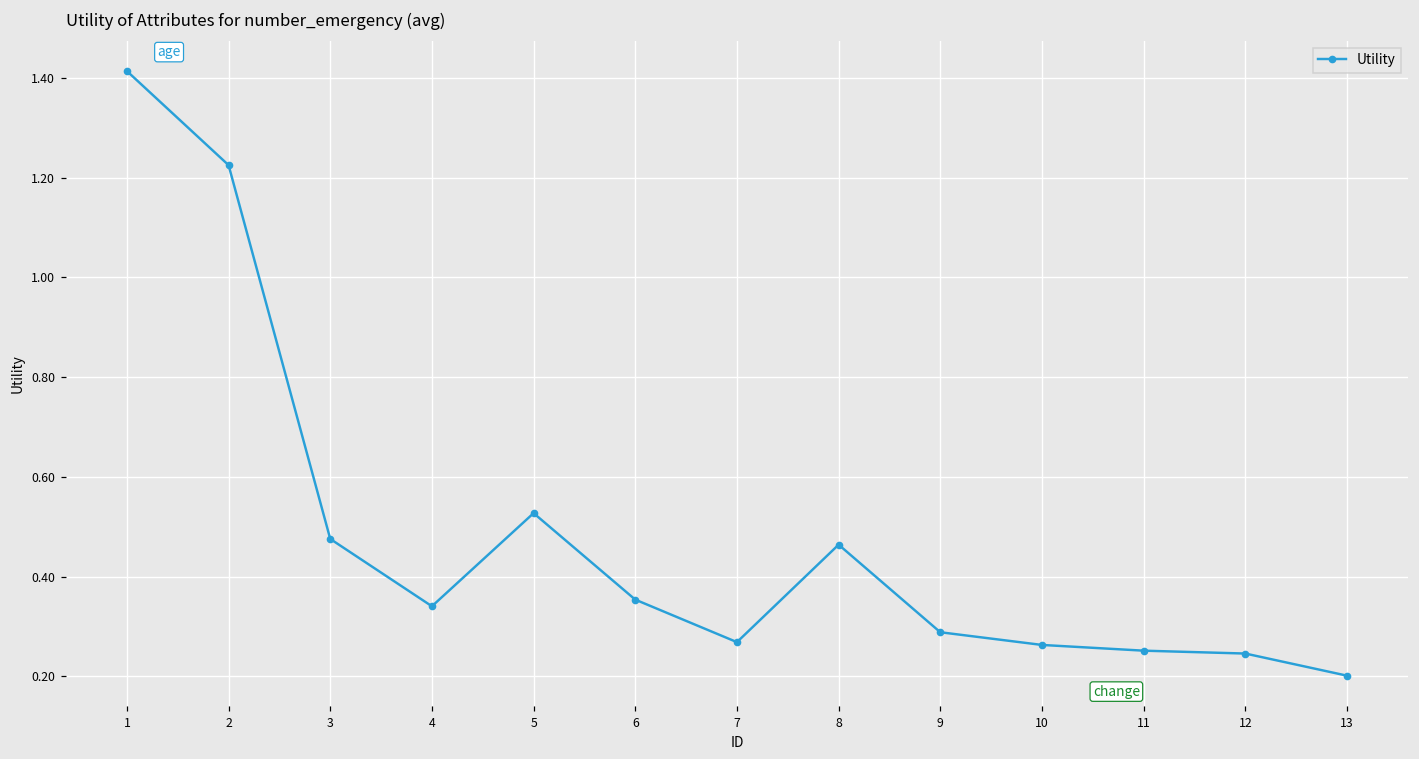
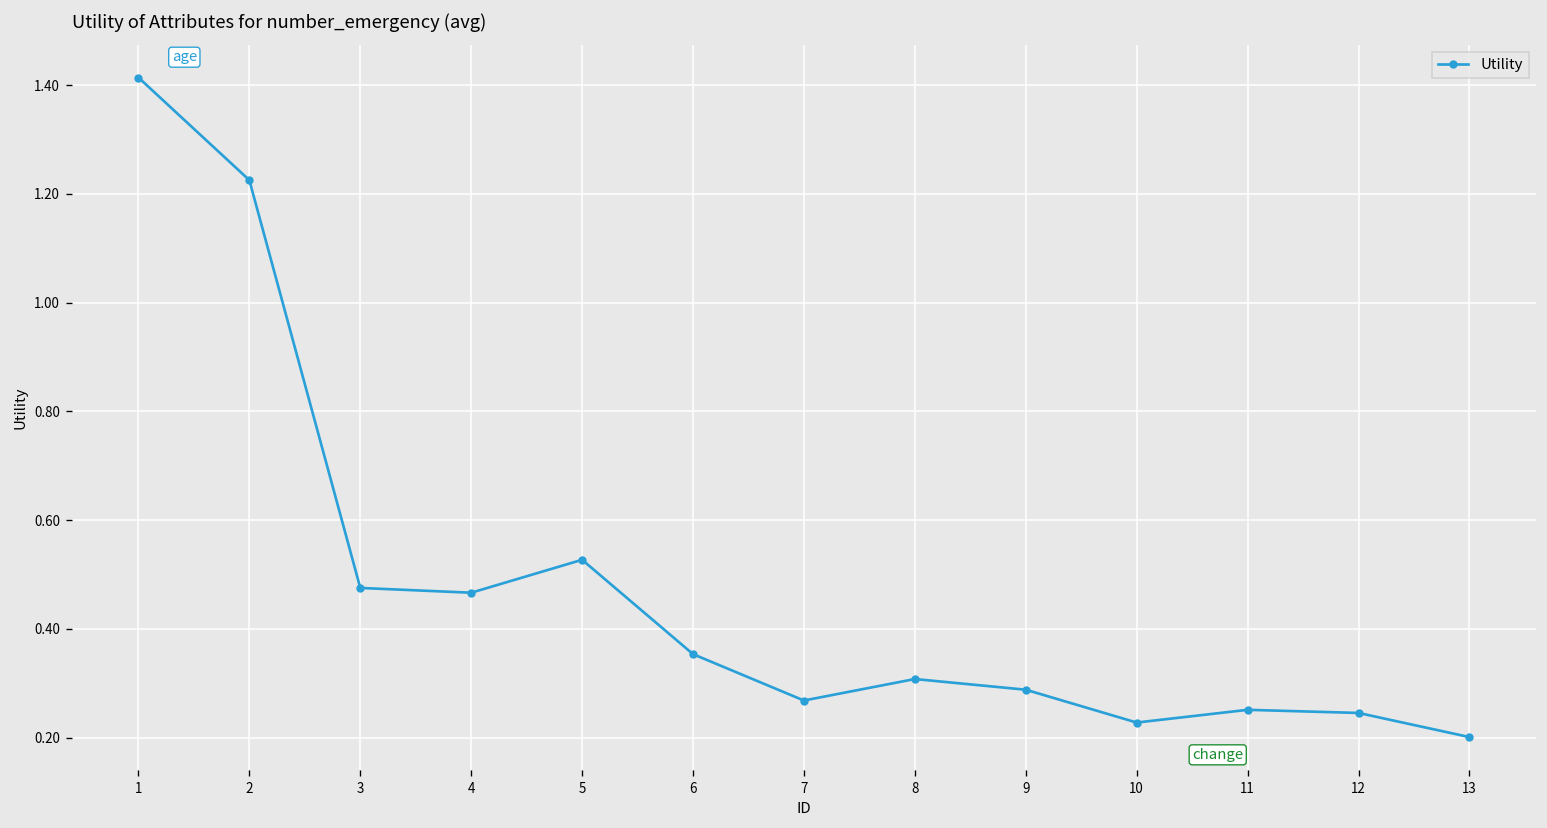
4: 0.34 -> 0.47
8: 0.46 -> 0.31
10: 0.26 -> 0.23
